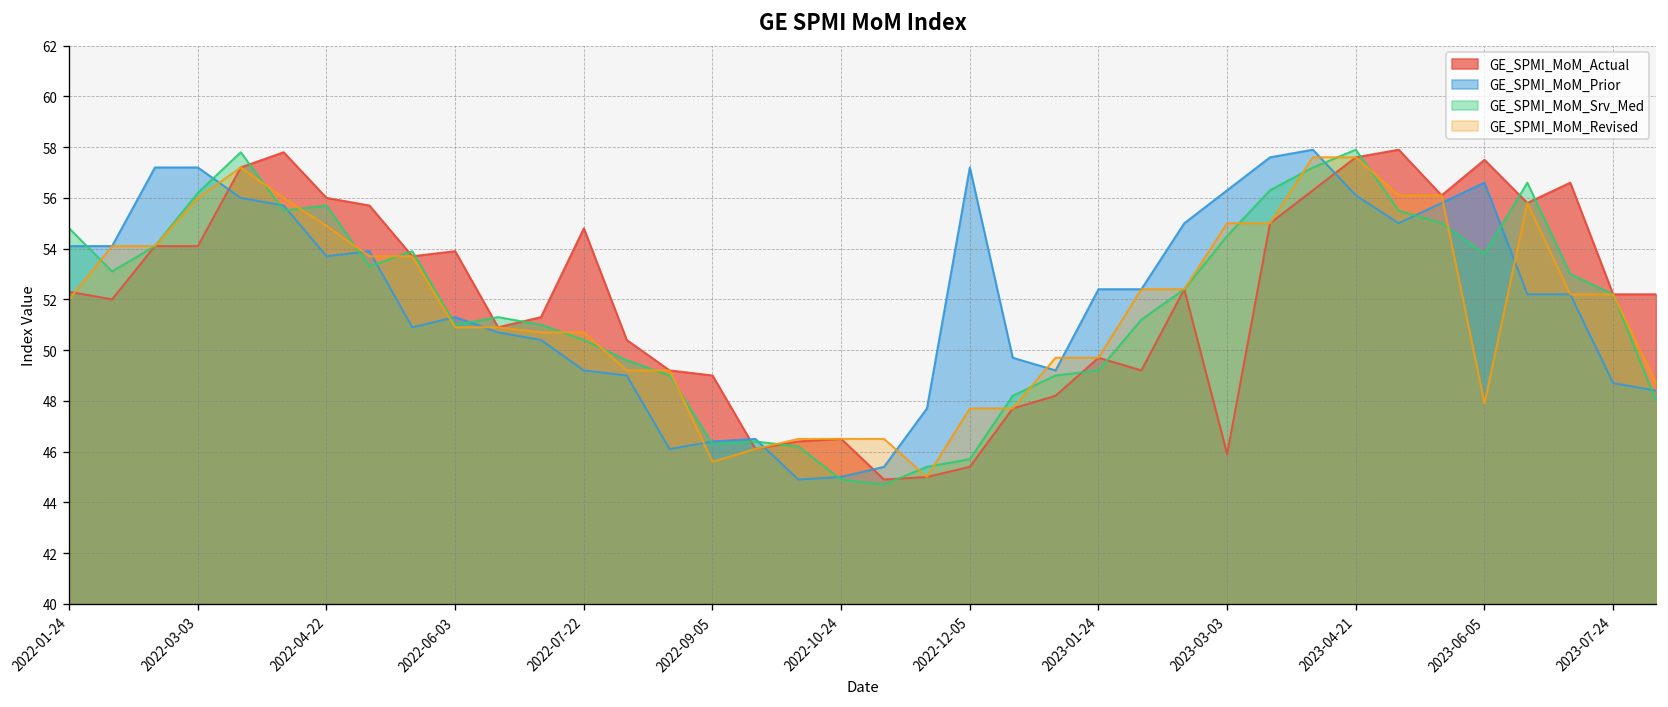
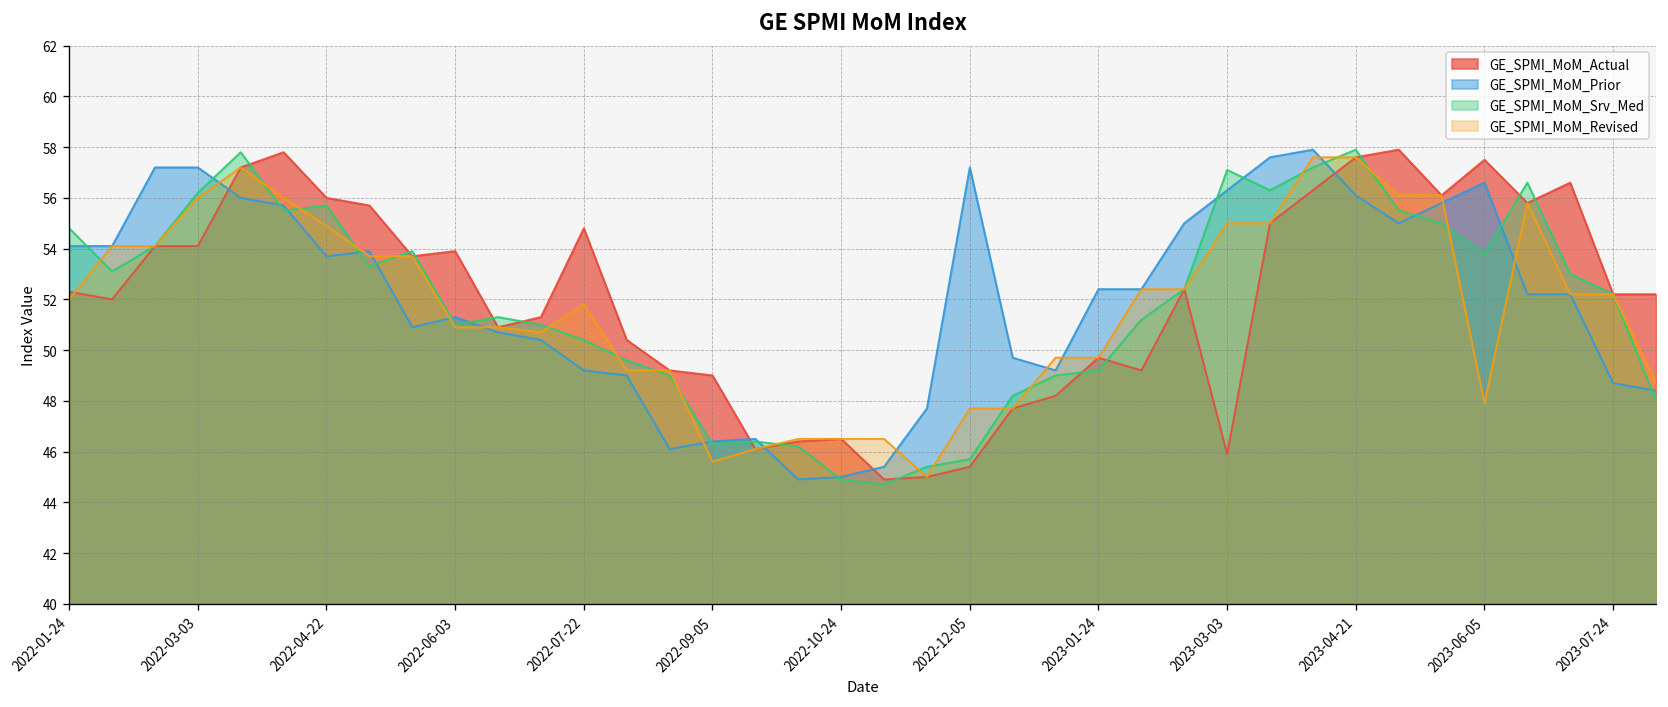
GE_SPMI_MoM_Revised, 2022-07-22: 50.7 -> 51.8
GE_SPMI_MoM_Srv_Med, 2023-03-03: 54.5 -> 57.1
